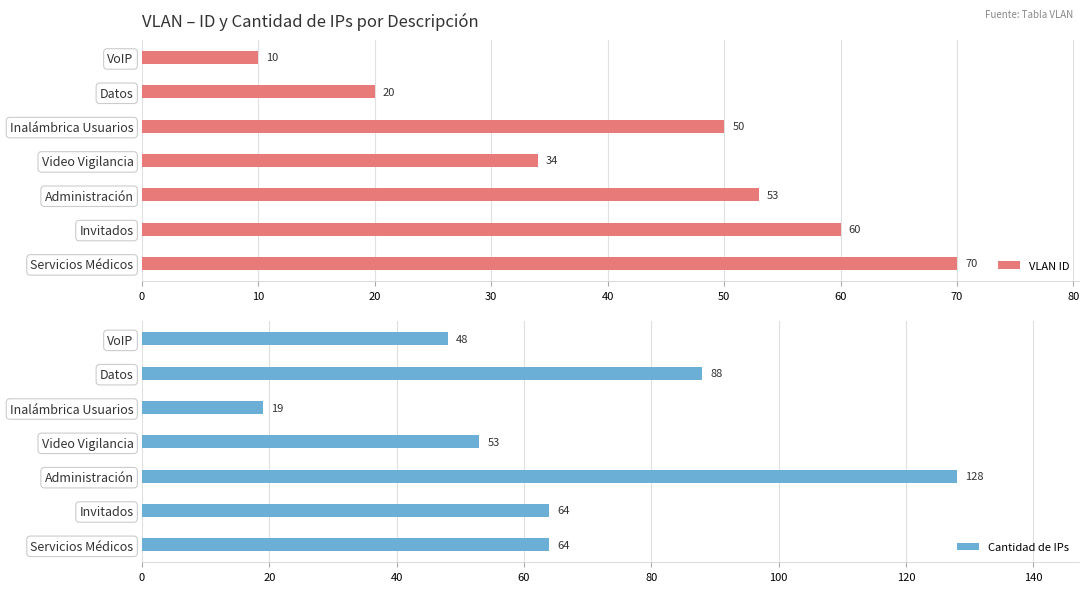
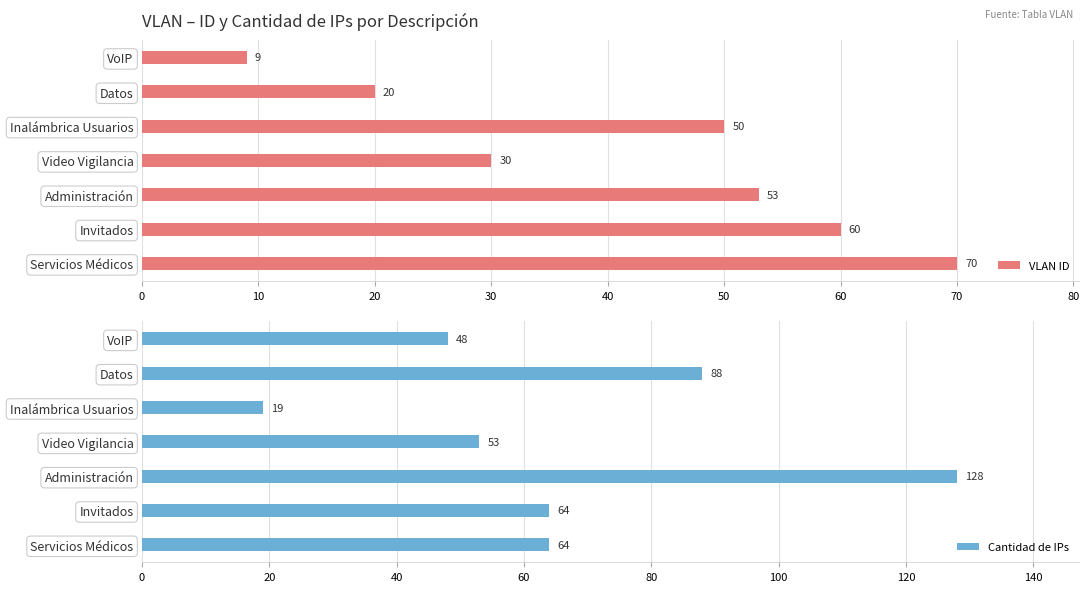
VLAN – ID y Cantidad de IPs por Descripción, VoIP: 10 -> 9
VLAN – ID y Cantidad de IPs por Descripción, Video Vigilancia: 34 -> 30
